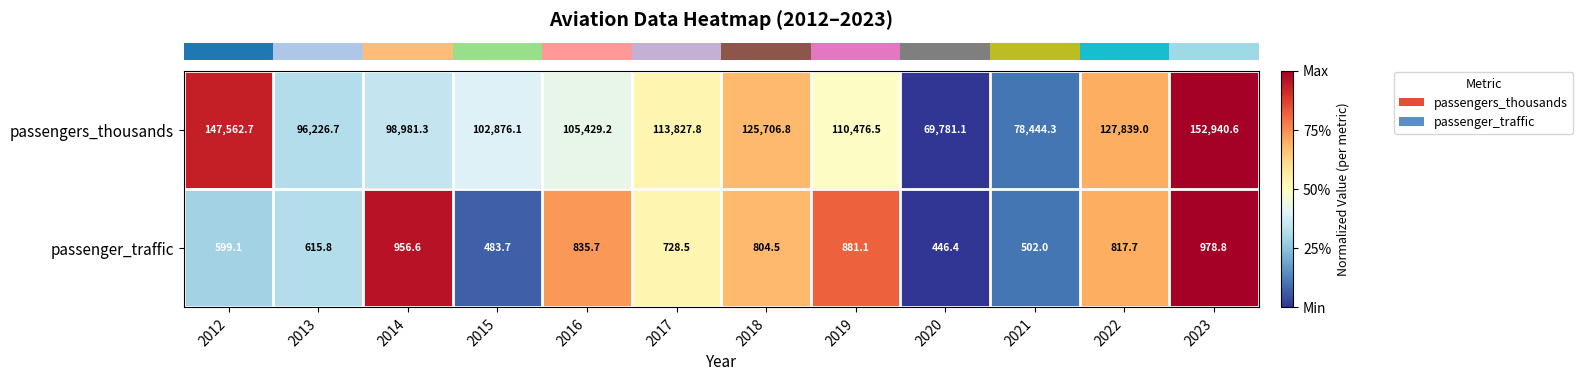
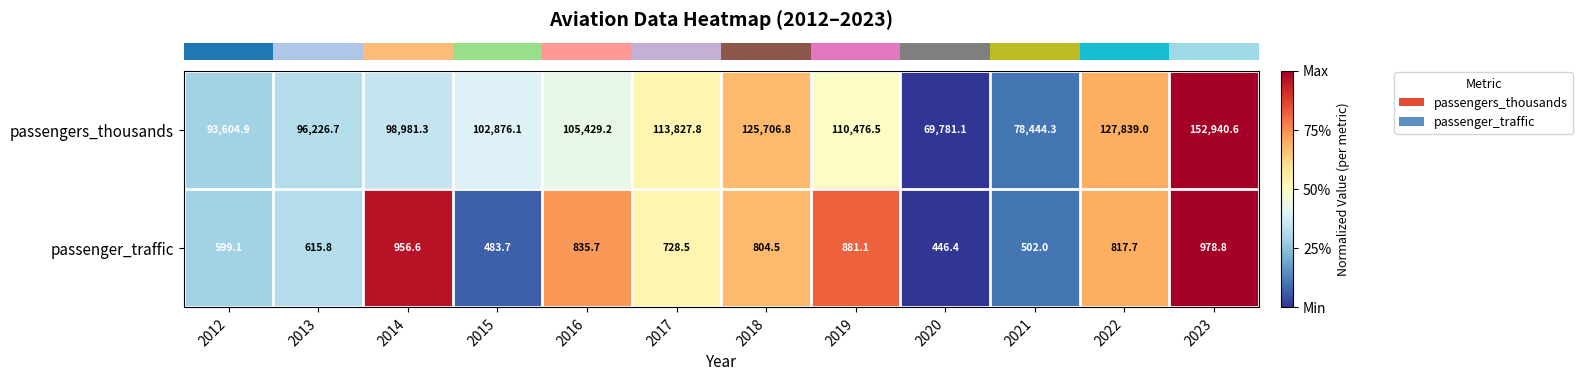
passengers_thousands, 2012: 147,562.7 -> 93,604.9
